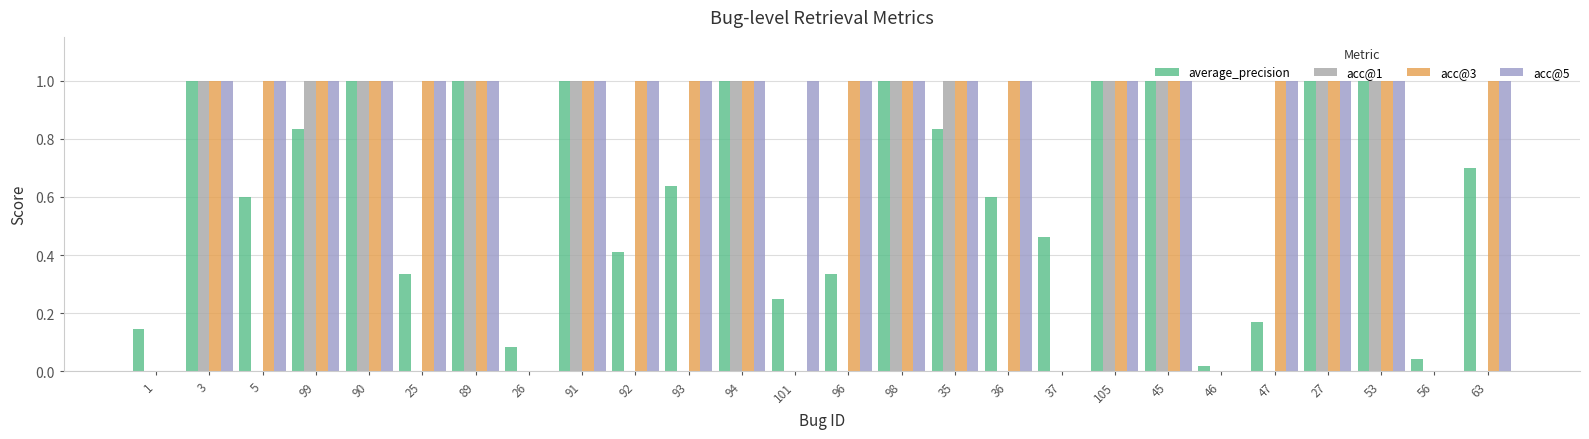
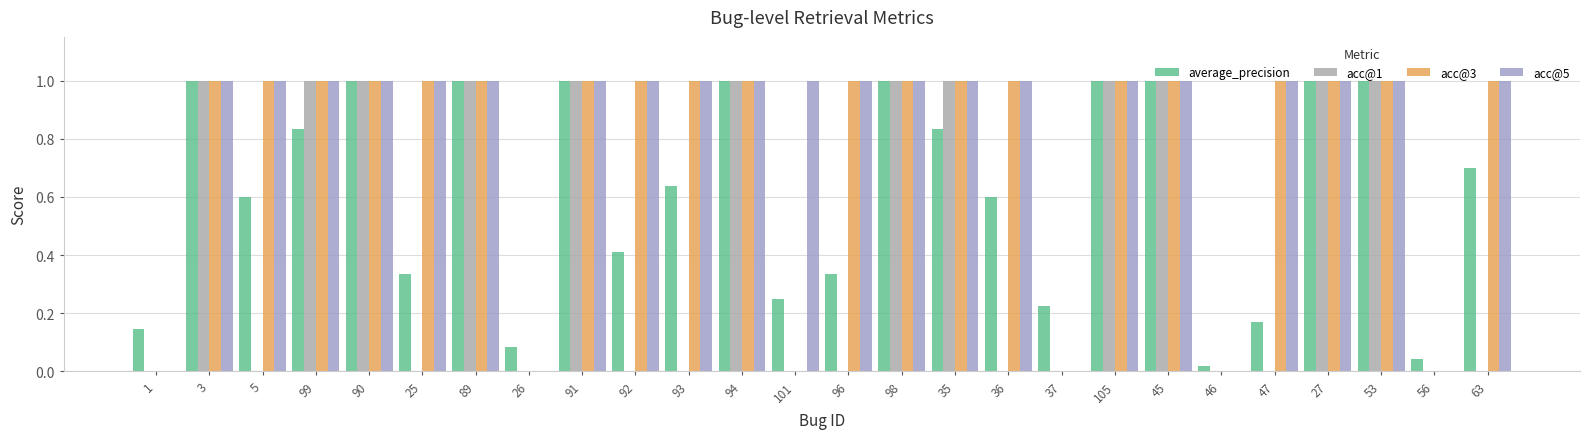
average_precision, 37: 0.46 -> 0.23
